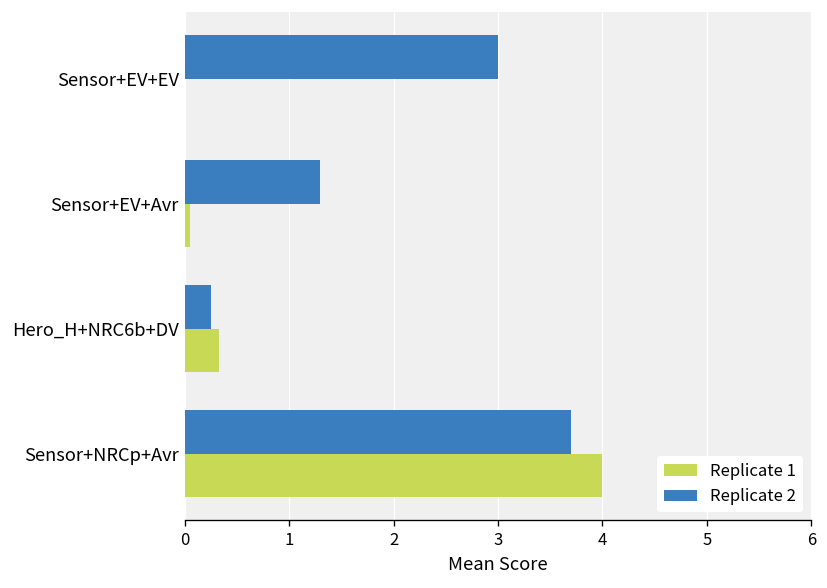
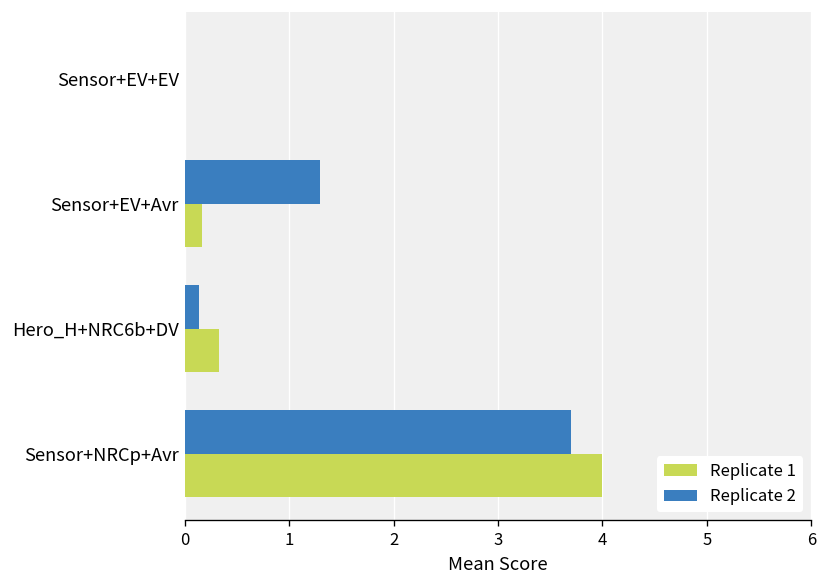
Replicate 2, Sensor+EV+EV: 3 -> 0
Replicate 1, Sensor+EV+Avr: 0.1 -> 0.2
Replicate 2, Hero_H+NRC6b+DV: 0.3 -> 0.1
